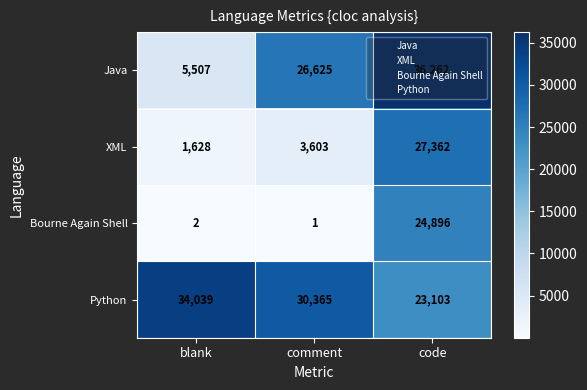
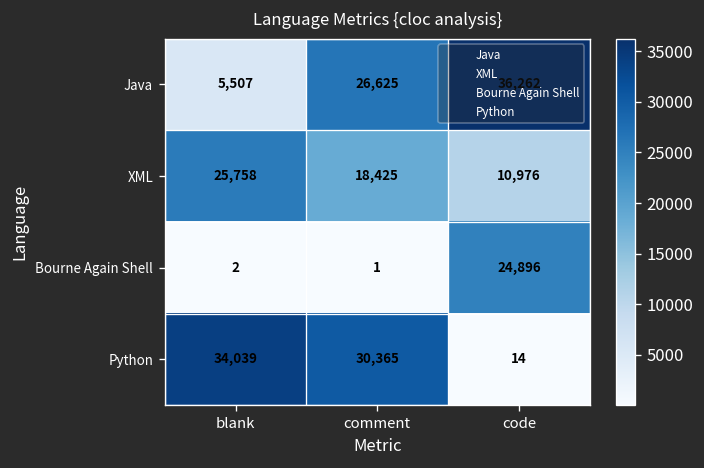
XML, blank: 1,628 -> 25,758
XML, comment: 3,603 -> 18,425
XML, code: 27,362 -> 10,976
Python, code: 23,103 -> 14
